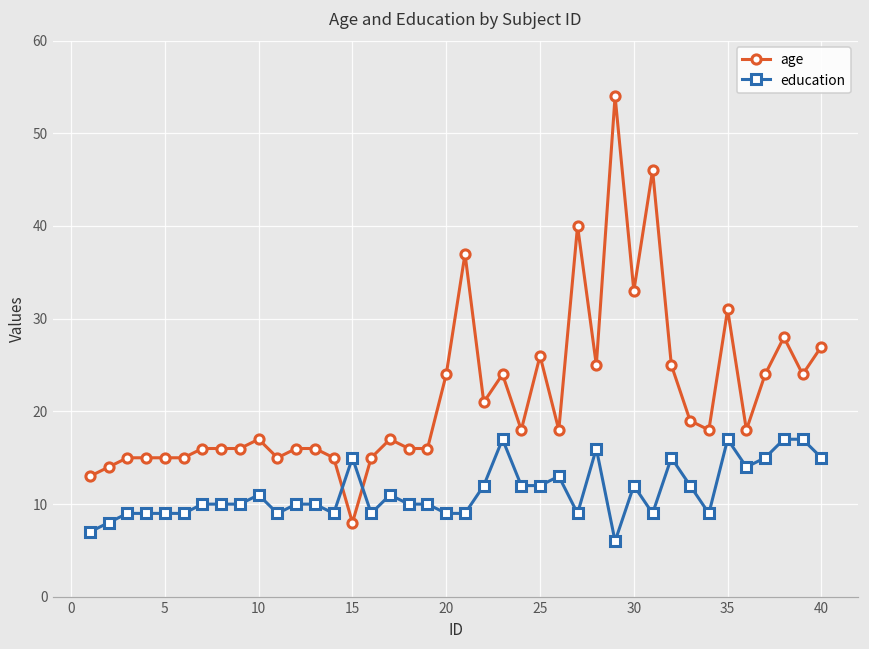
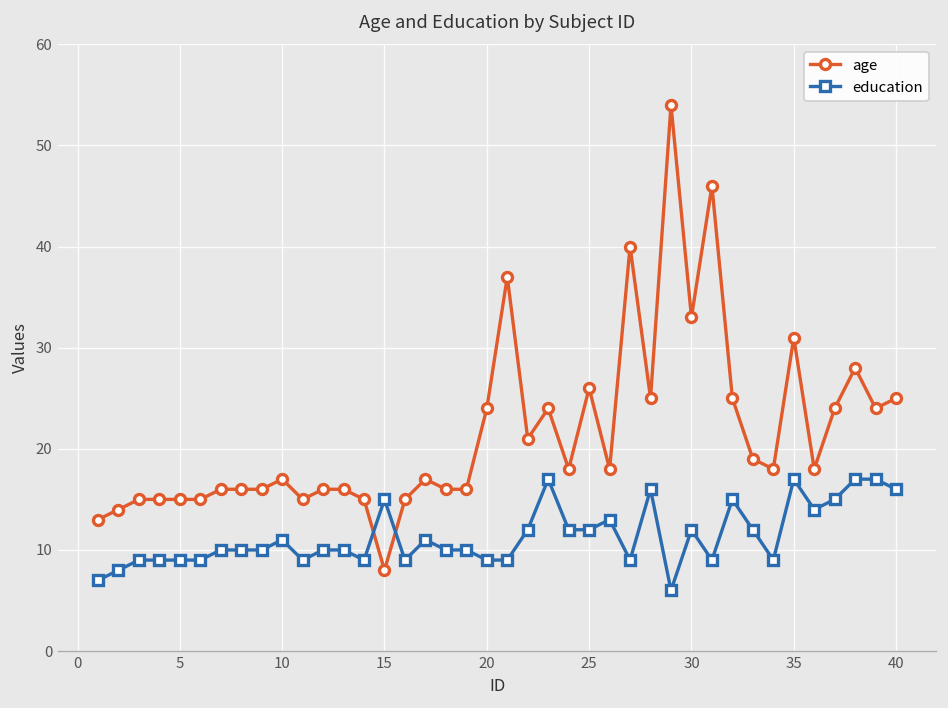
age, 40: 27 -> 25
education, 40: 15 -> 16
